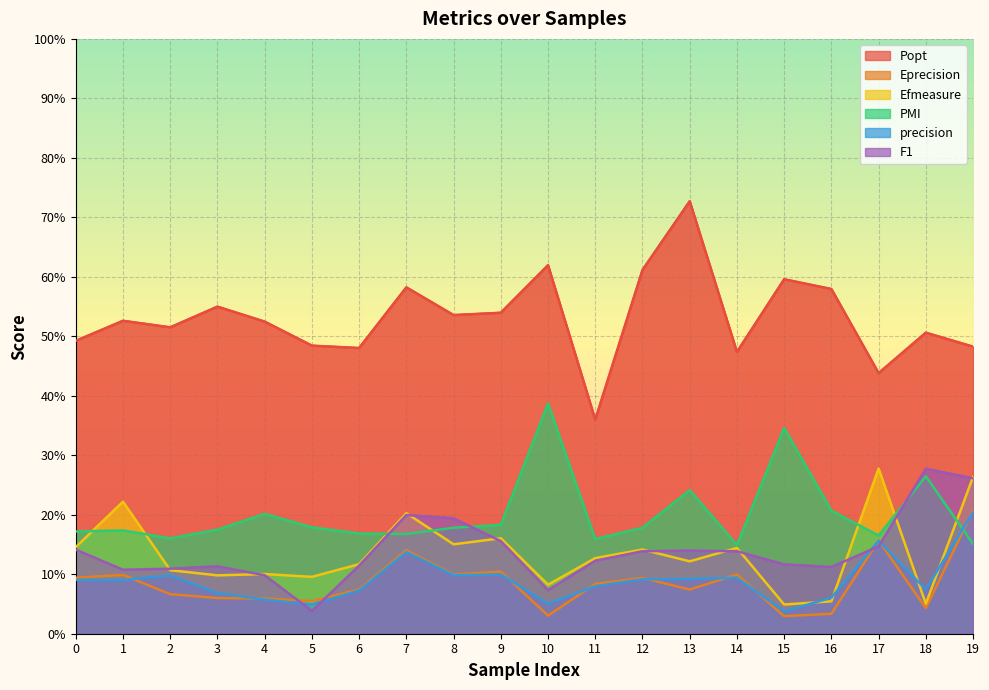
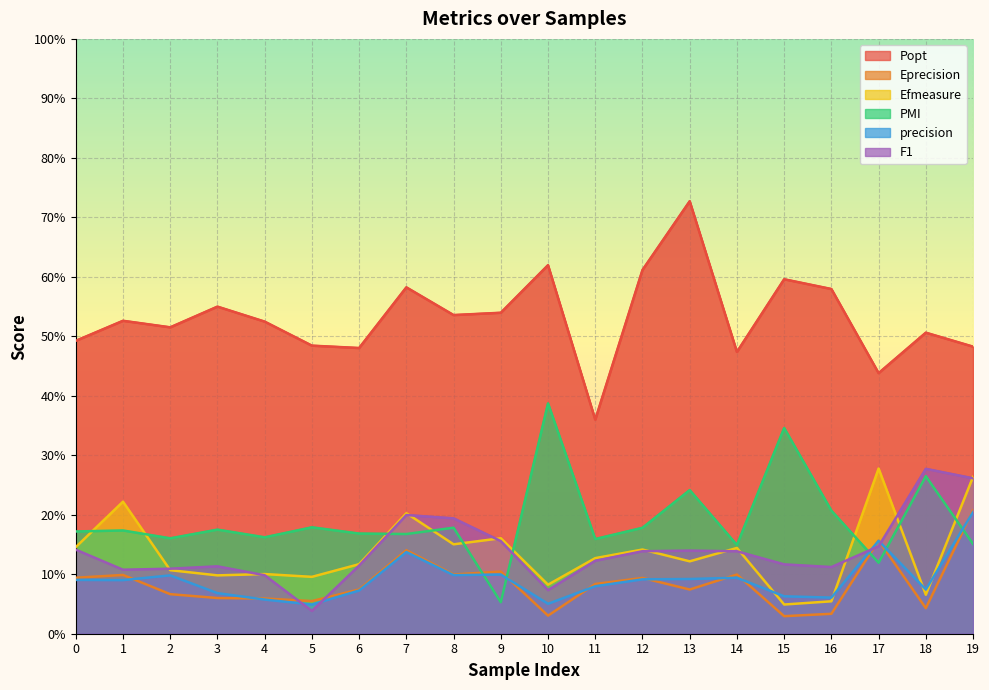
PMI, 4: 20% -> 16%
PMI, 9: 18% -> 5%
precision, 15: 4% -> 6%
PMI, 17: 17% -> 12%
Efmeasure, 18: 5% -> 7%
